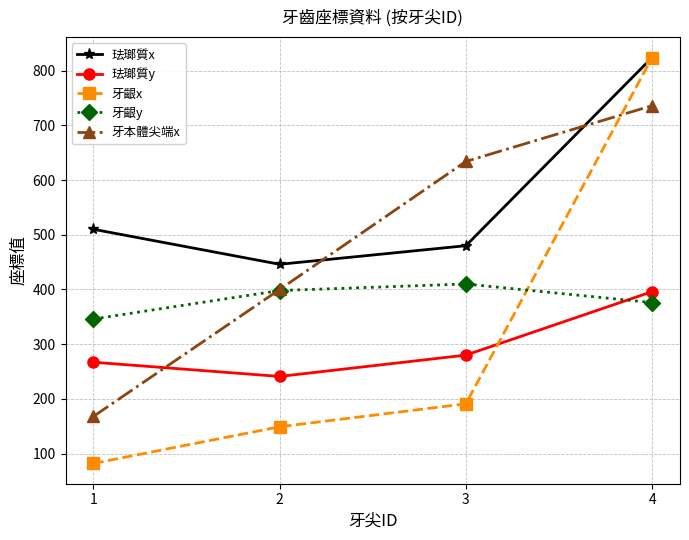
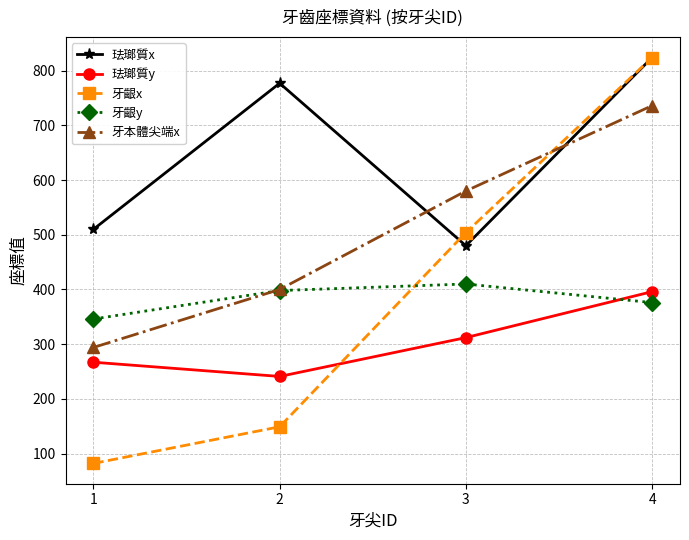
牙本體尖端x, 1: 170 -> 290
珐瑯質x, 2: 450 -> 780
珐瑯質y, 3: 280 -> 310
牙齦x, 3: 190 -> 500
牙本體尖端x, 3: 630 -> 580
